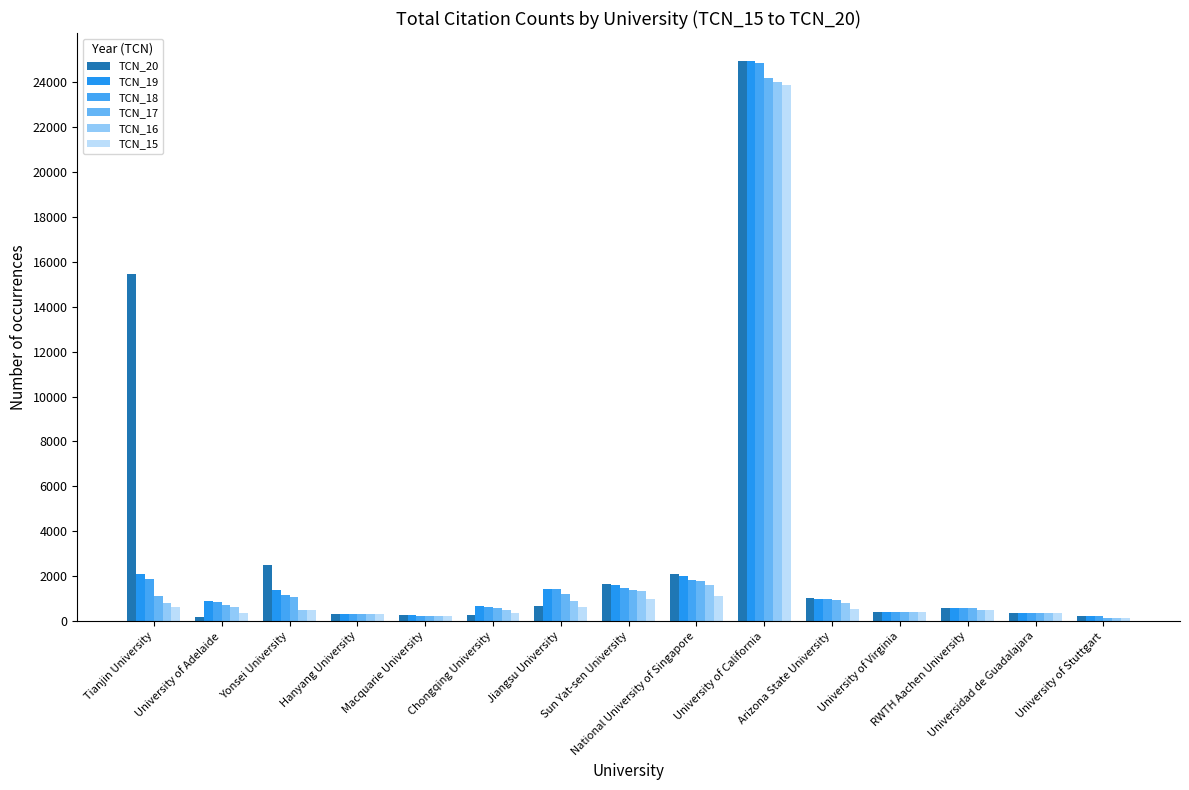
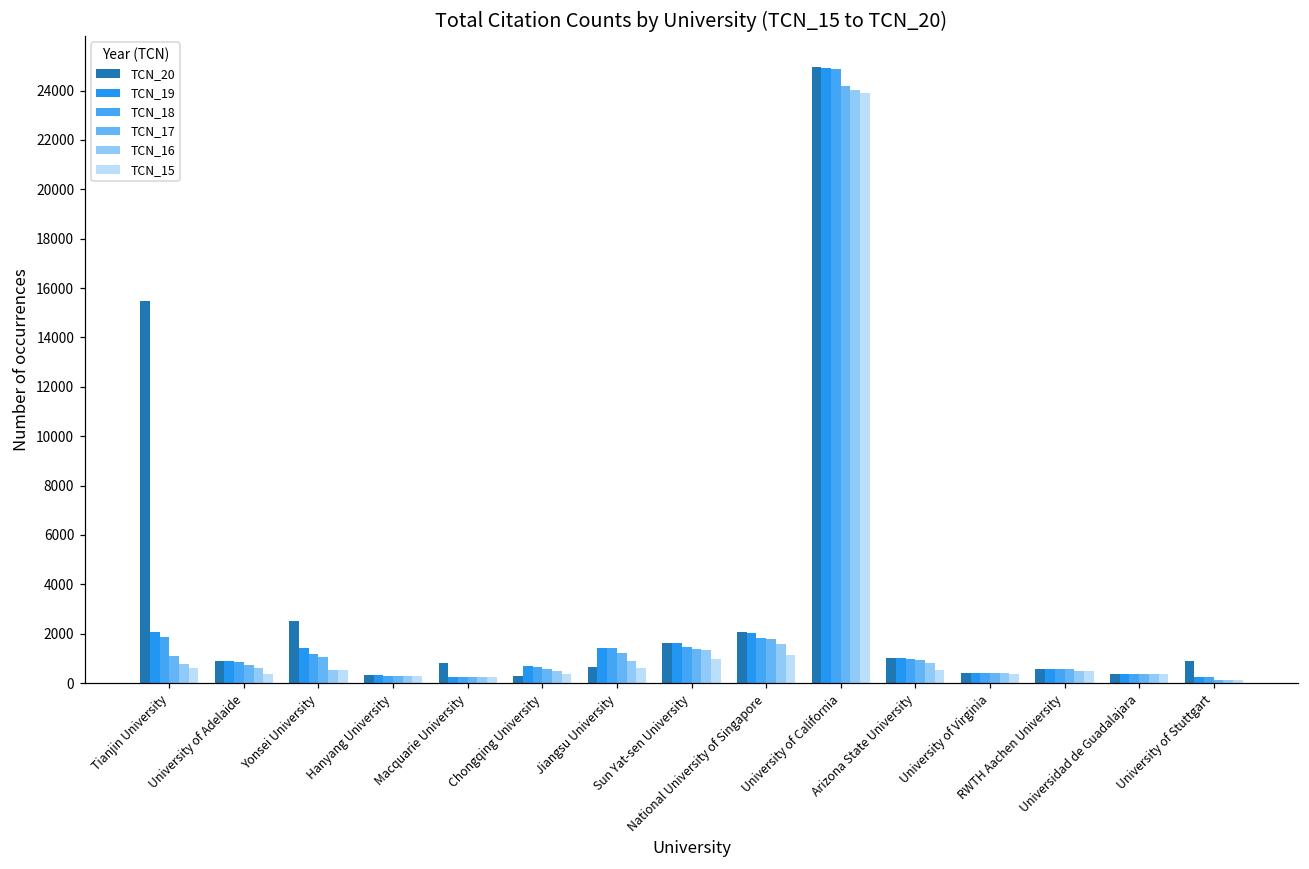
TCN_20, University of Adelaide: 200 -> 900
TCN_20, Macquarie University: 300 -> 800
TCN_20, University of Stuttgart: 200 -> 900
